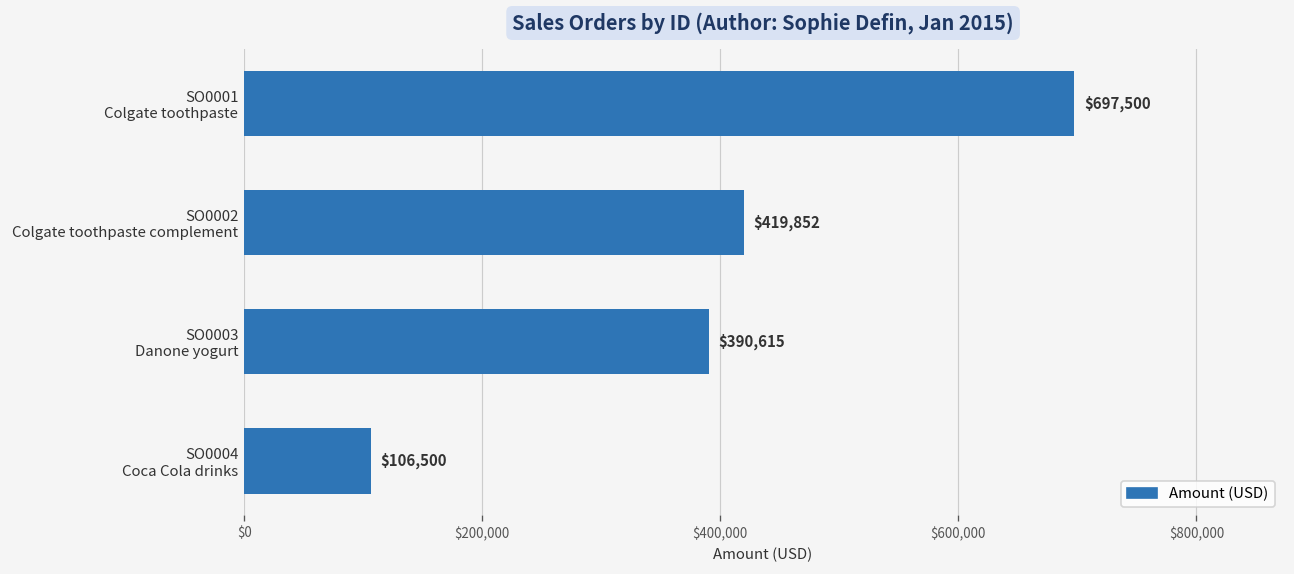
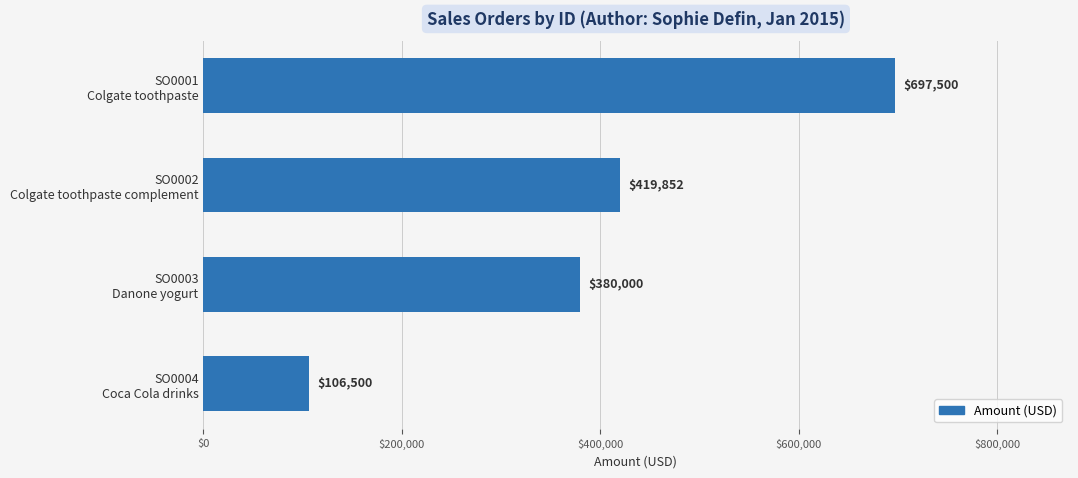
SO0003 Danone yogurt: $390,615 -> $380,000
